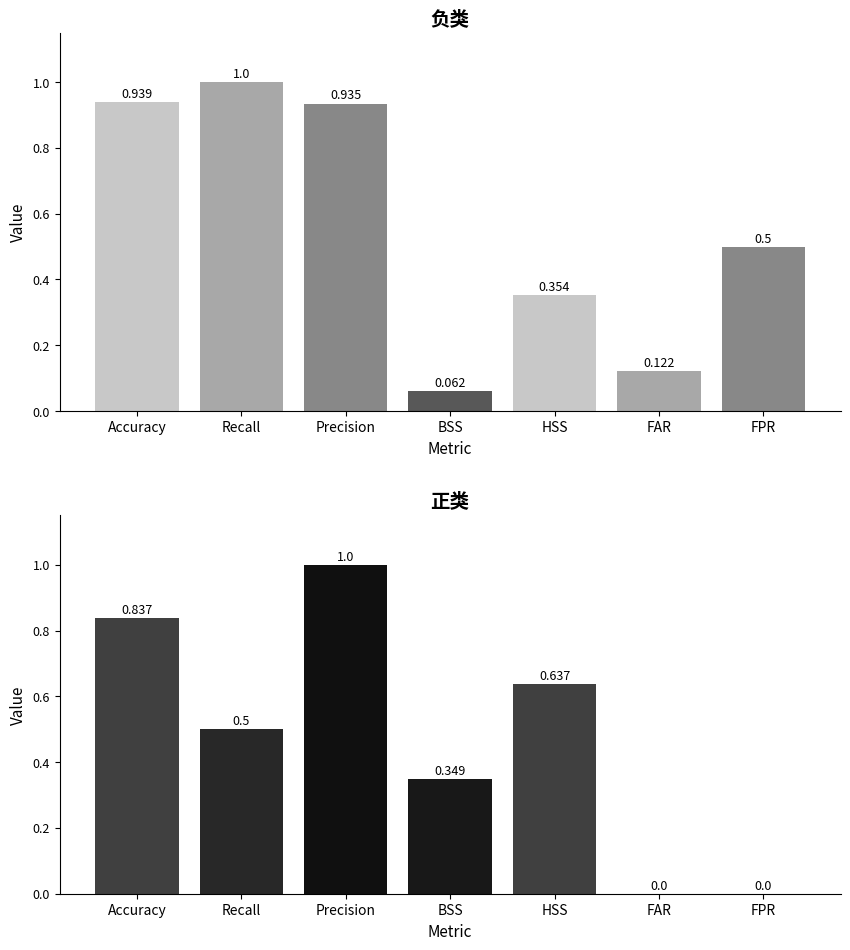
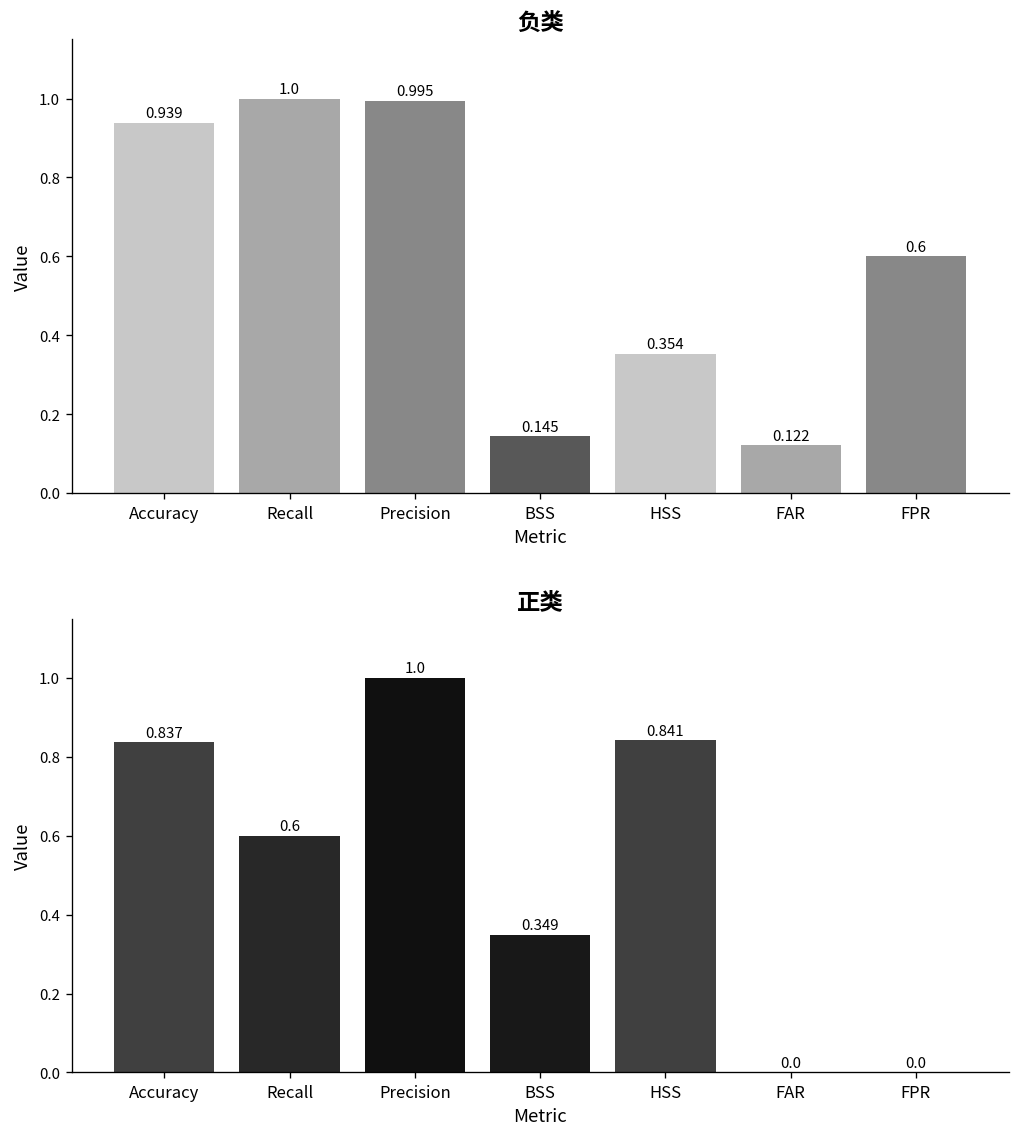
负类, Precision: 0.935 -> 0.995
负类, BSS: 0.062 -> 0.145
负类, FPR: 0.5 -> 0.6
正类, Recall: 0.5 -> 0.6
正类, HSS: 0.637 -> 0.841
